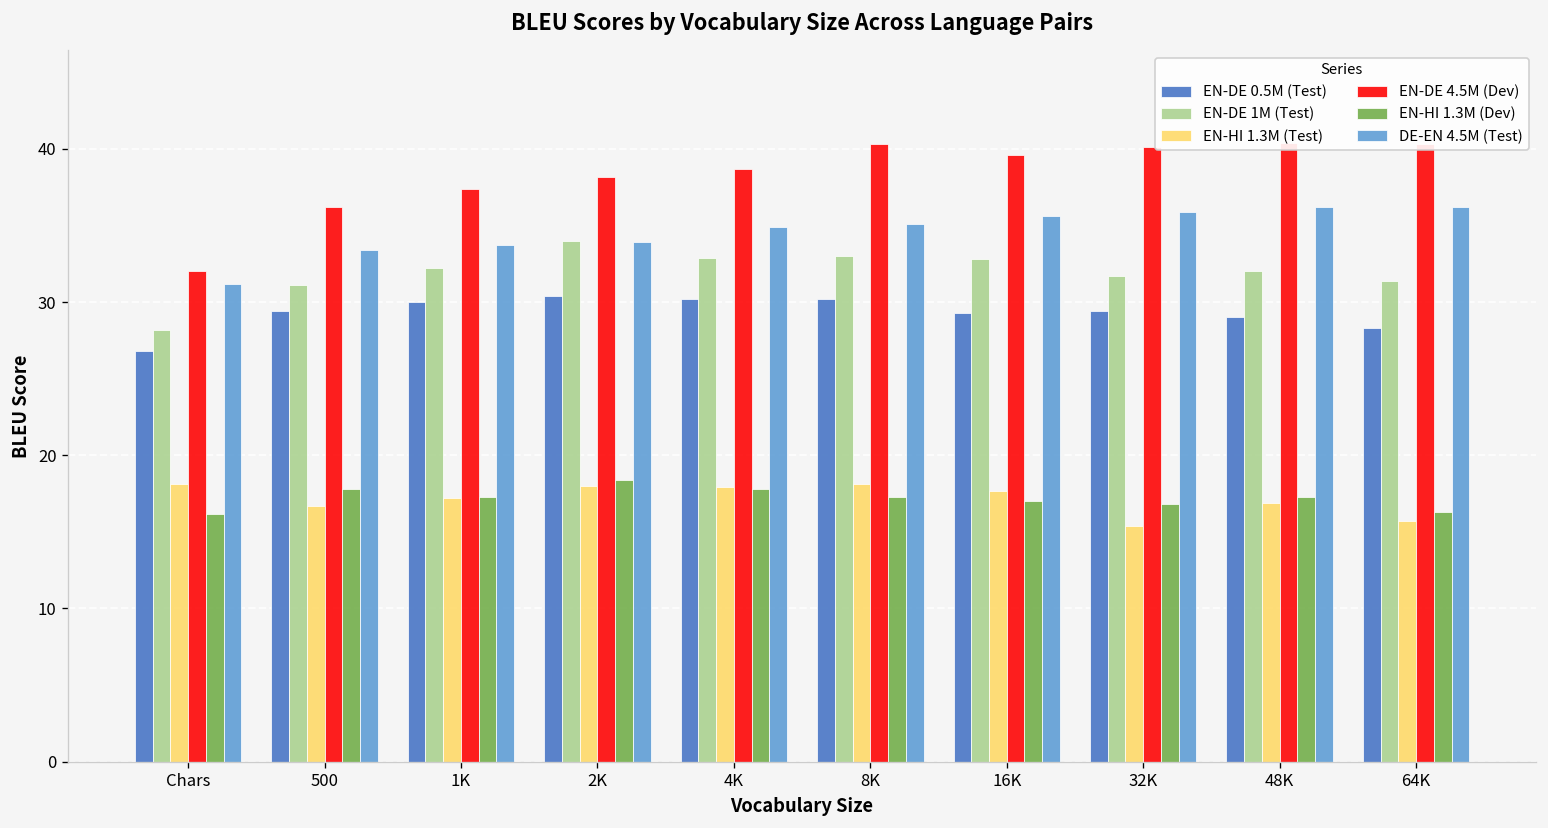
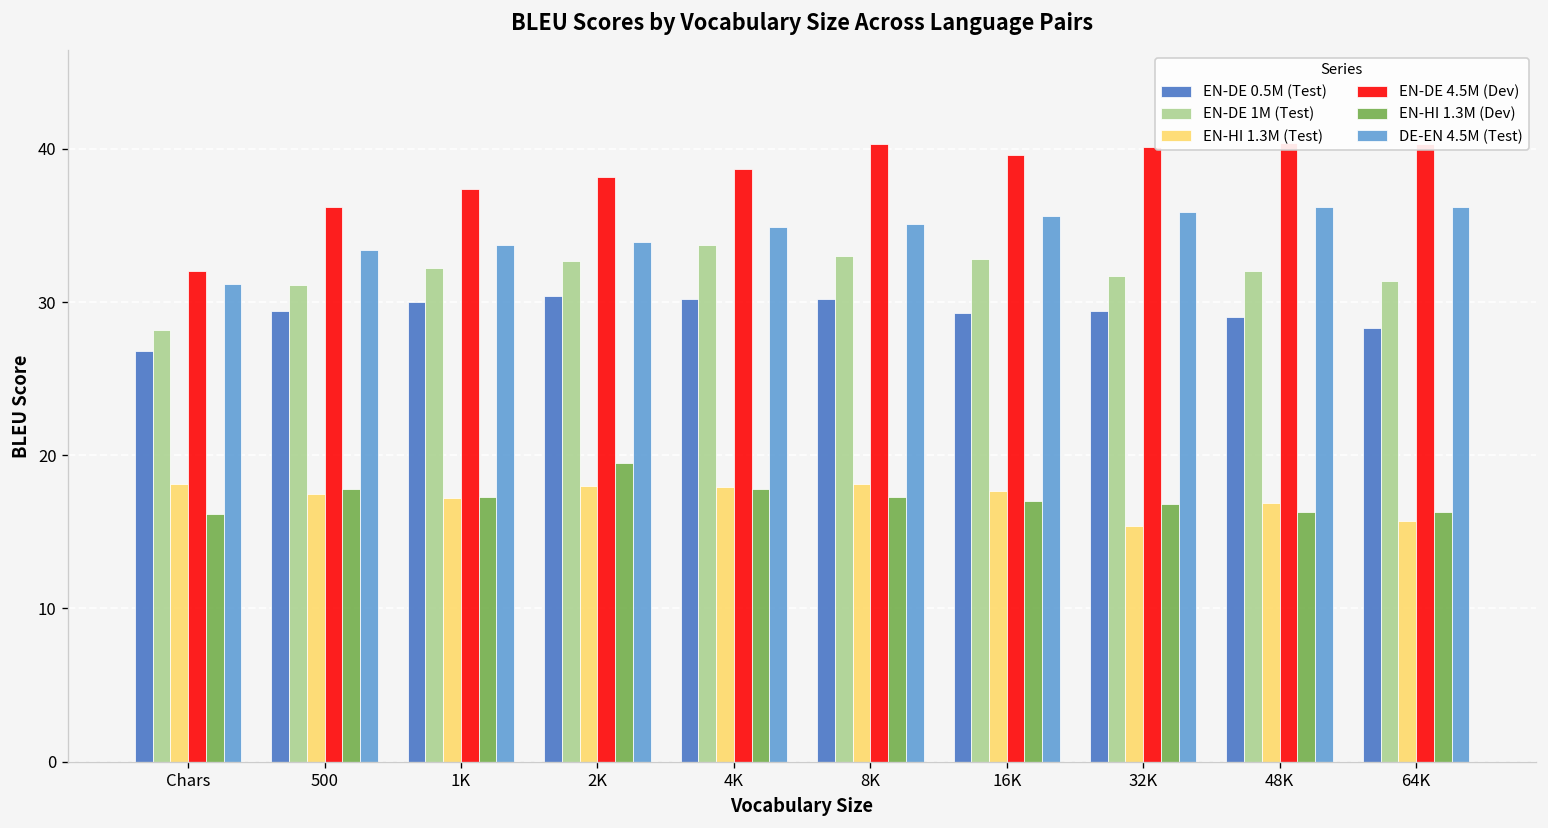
EN-HI 1.3M (Test), 500: 16.7 -> 17.5
EN-DE 1M (Test), 2K: 34.0 -> 32.7
EN-HI 1.3M (Dev), 2K: 18.4 -> 19.5
EN-DE 1M (Test), 4K: 32.9 -> 33.7
EN-HI 1.3M (Dev), 48K: 17.3 -> 16.3
